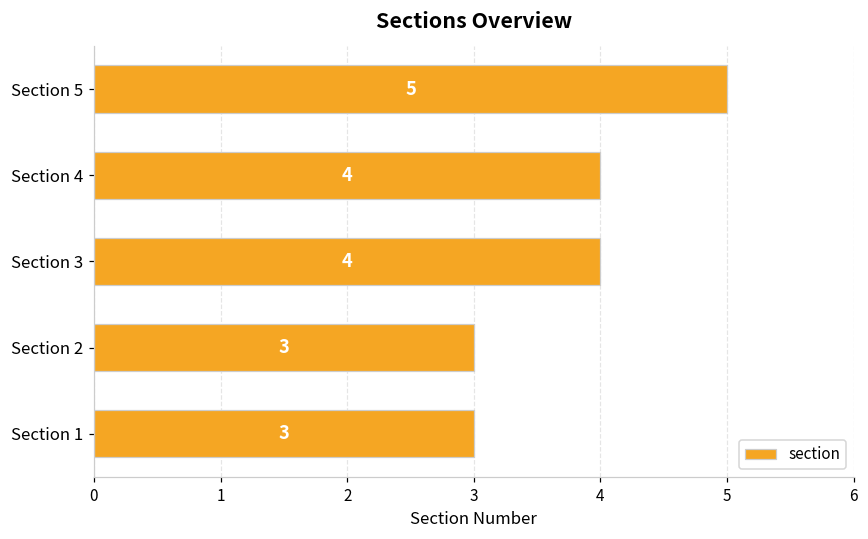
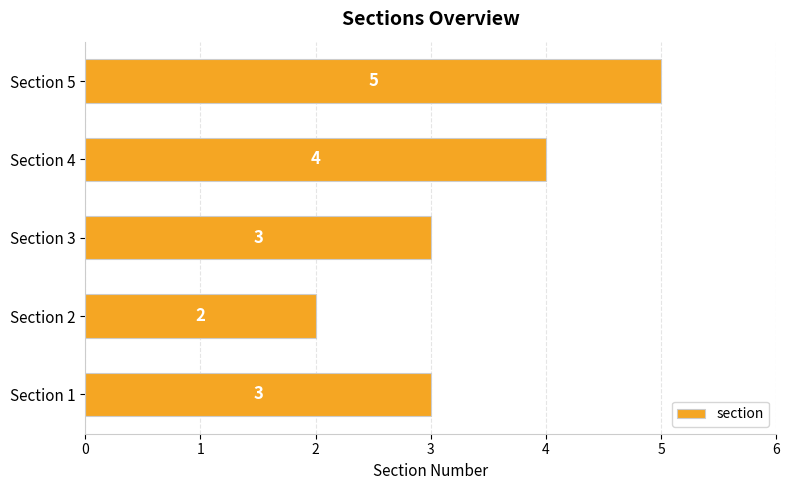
Section 3: 4 -> 3
Section 2: 3 -> 2
